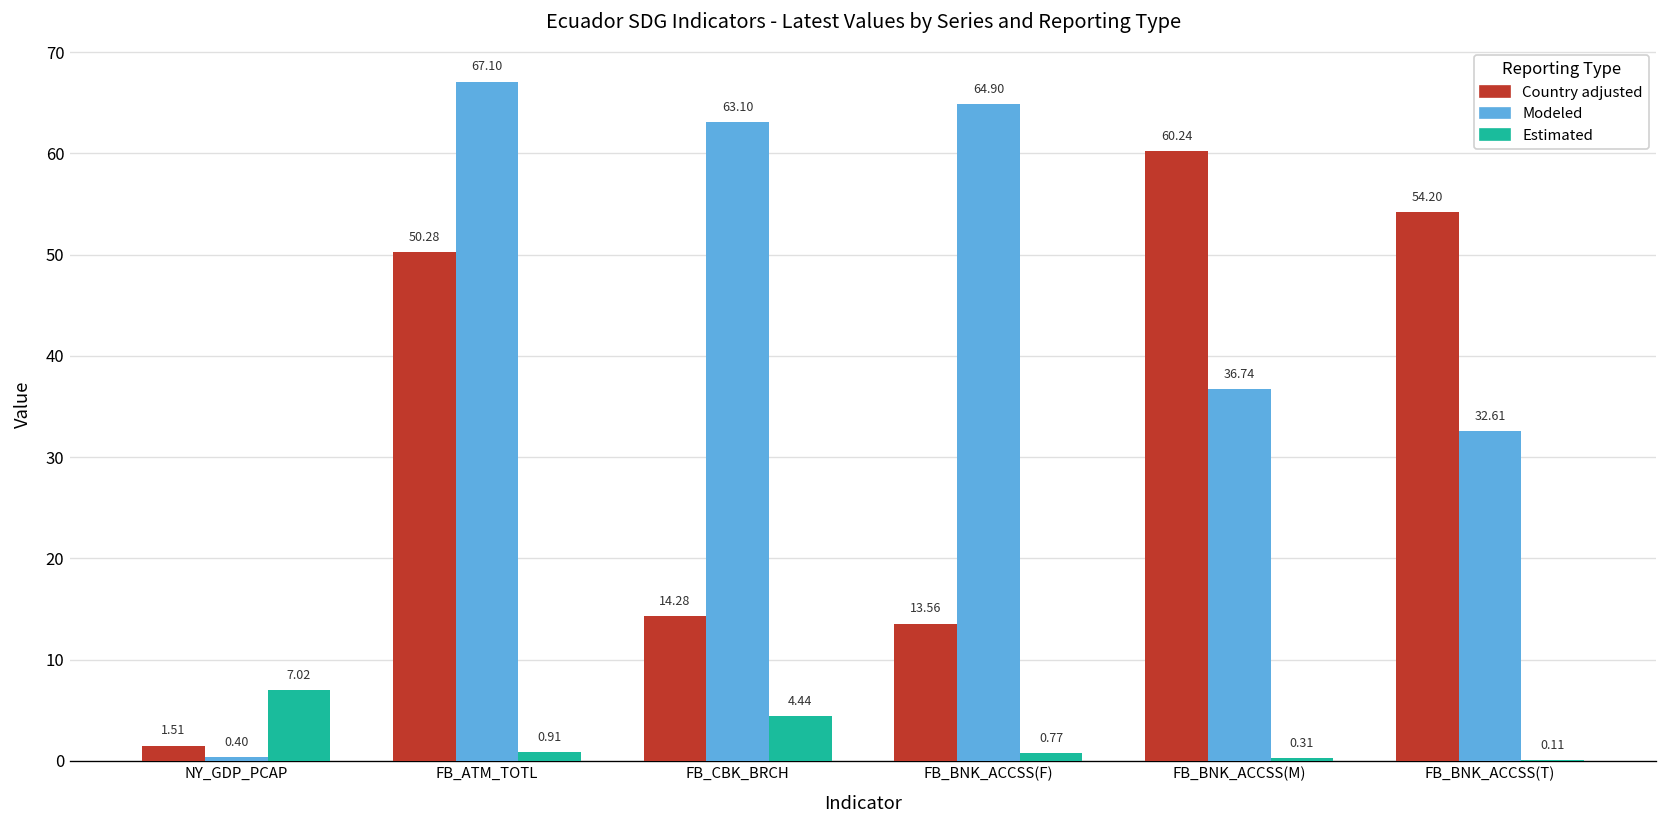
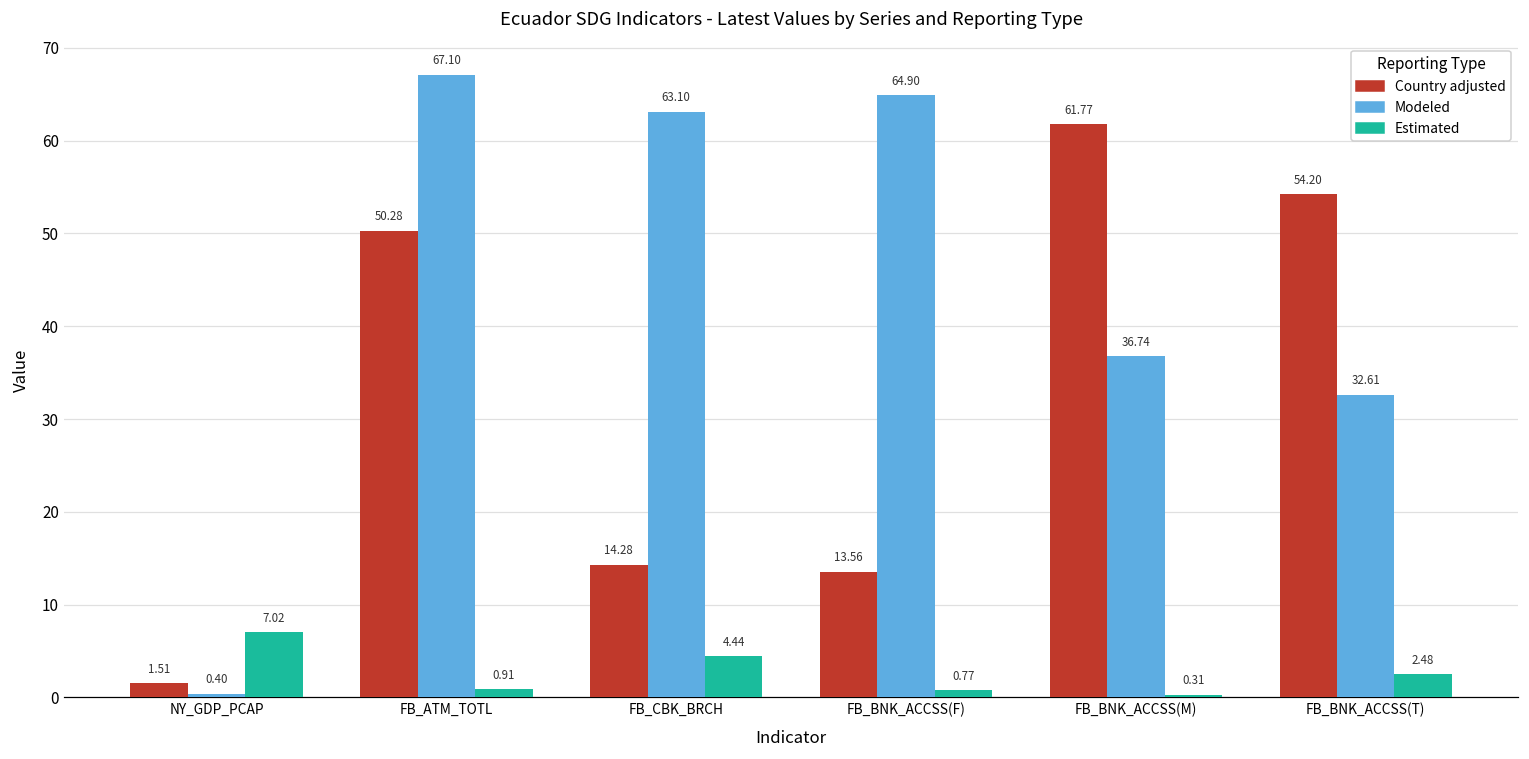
Country adjusted, FB_BNK_ACCSS(M): 60.24 -> 61.77
Estimated, FB_BNK_ACCSS(T): 0.11 -> 2.48
